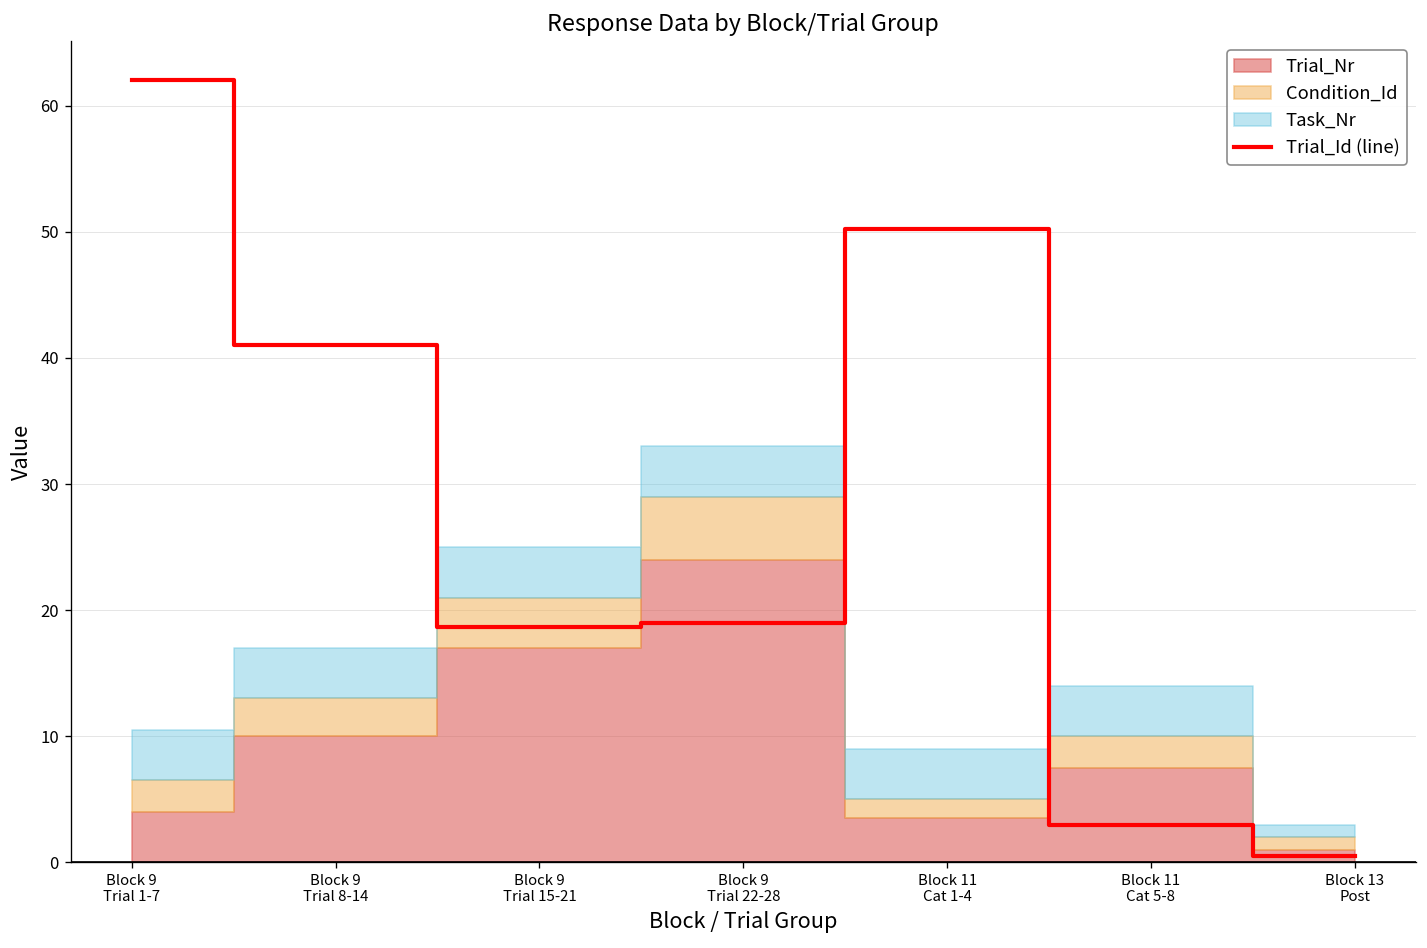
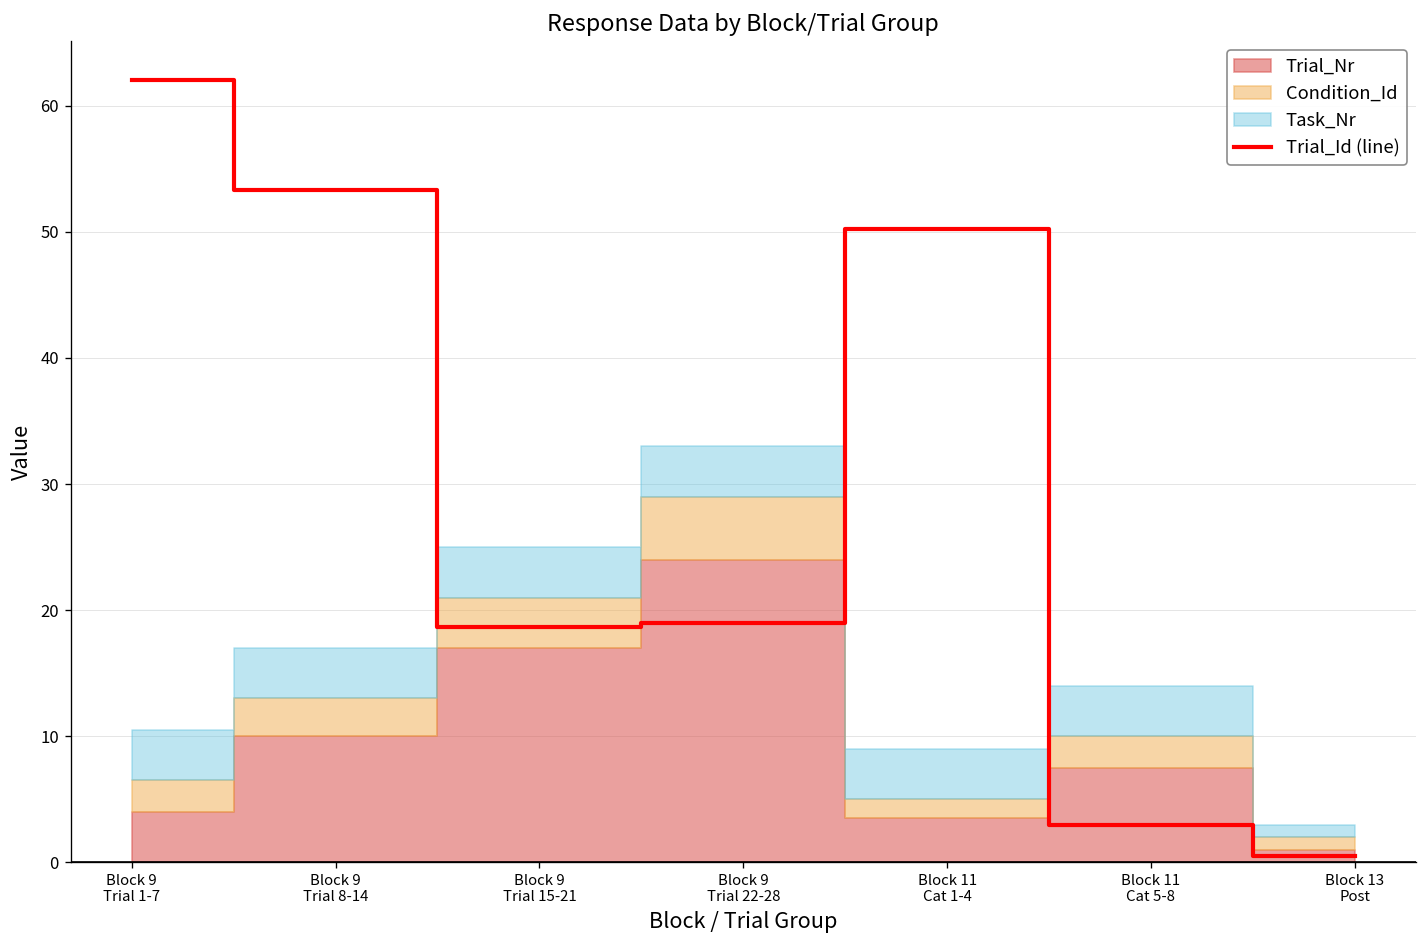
Trial_Id (line), Block 9 Trial 8-14: 41.0 -> 53.3
